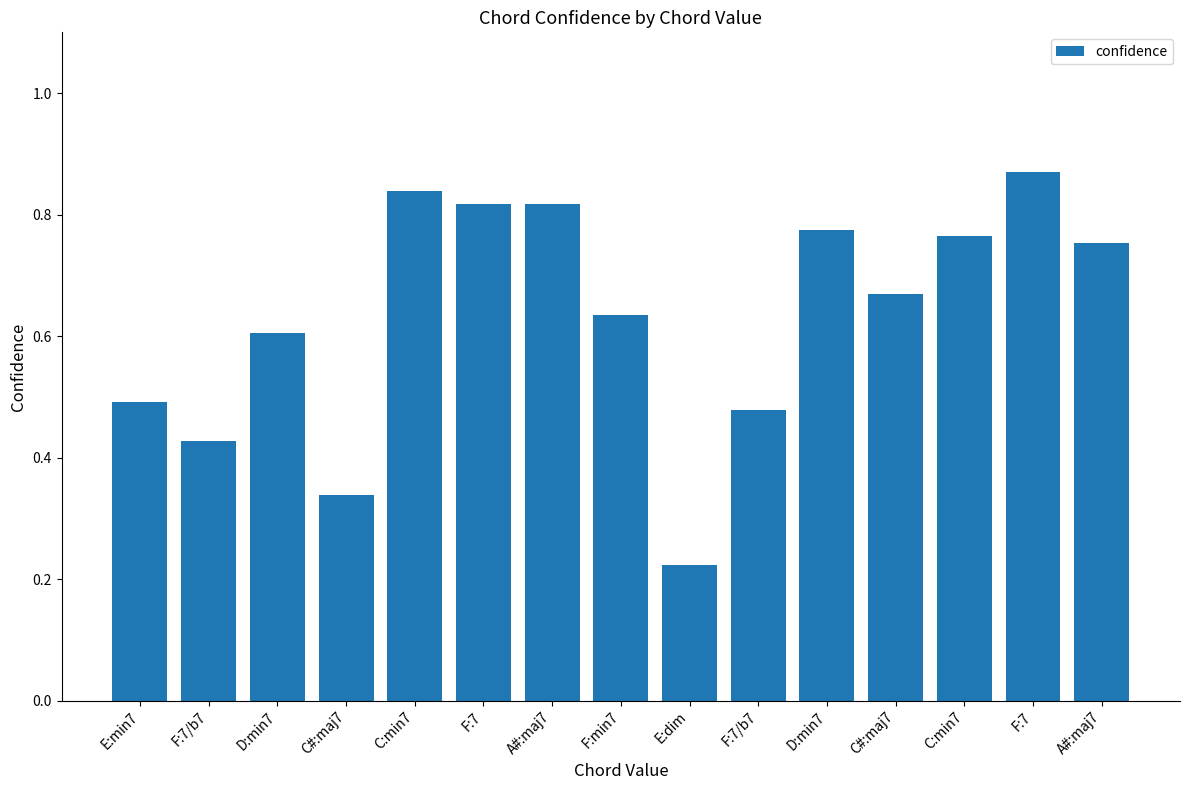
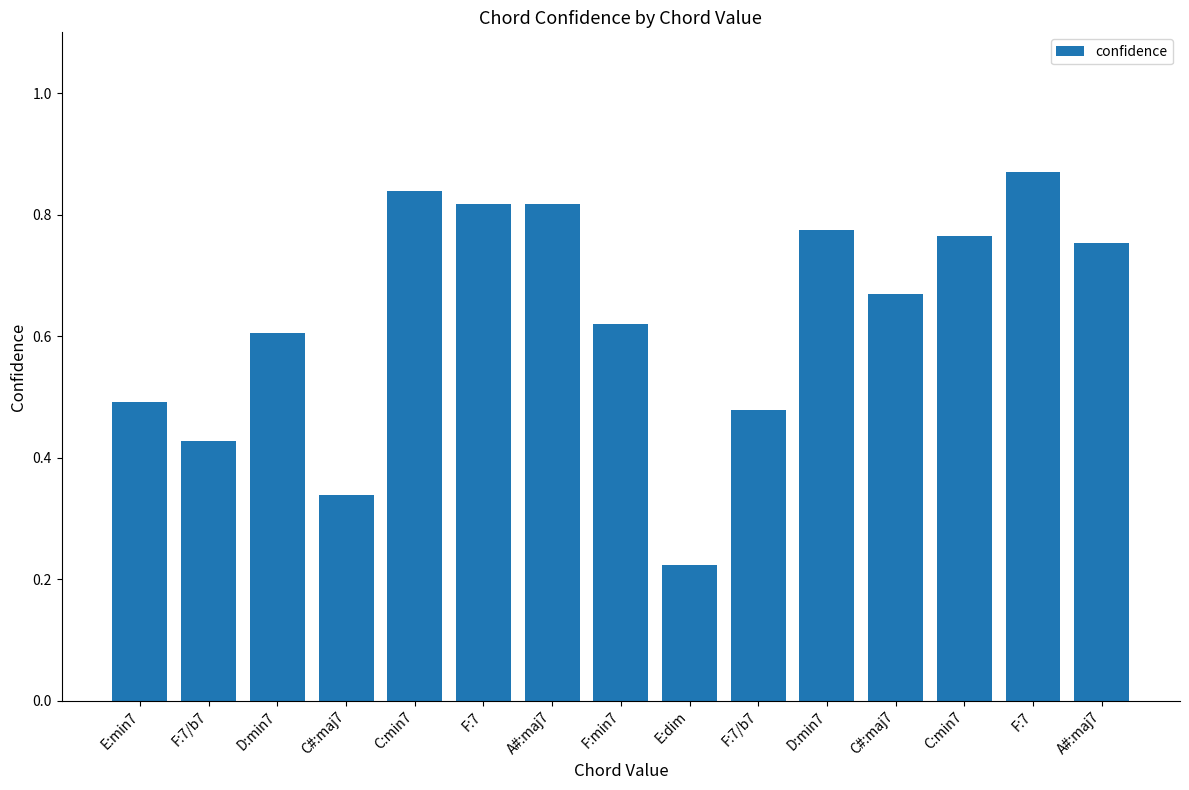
F:min7: 0.64 -> 0.62
